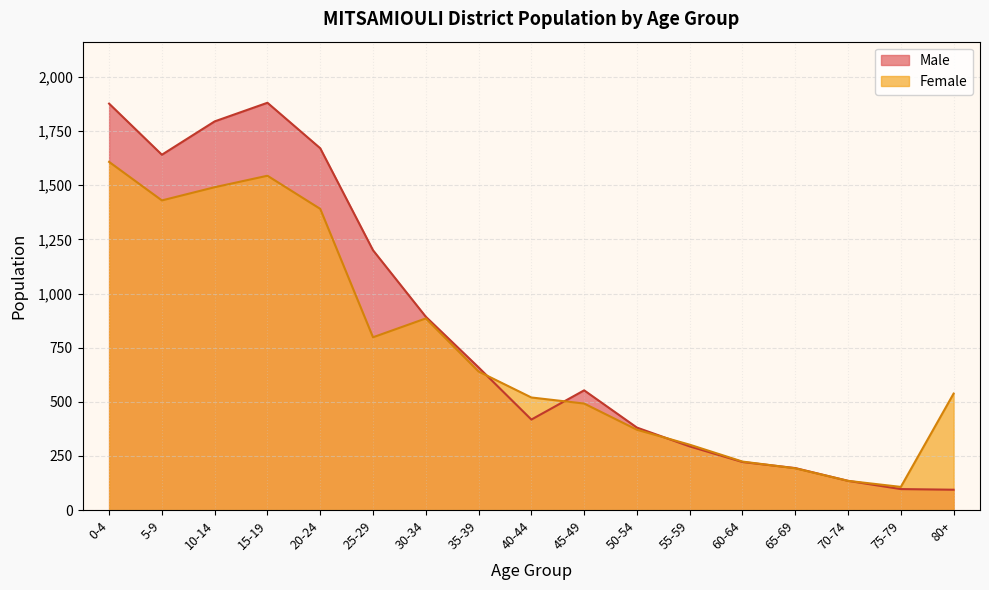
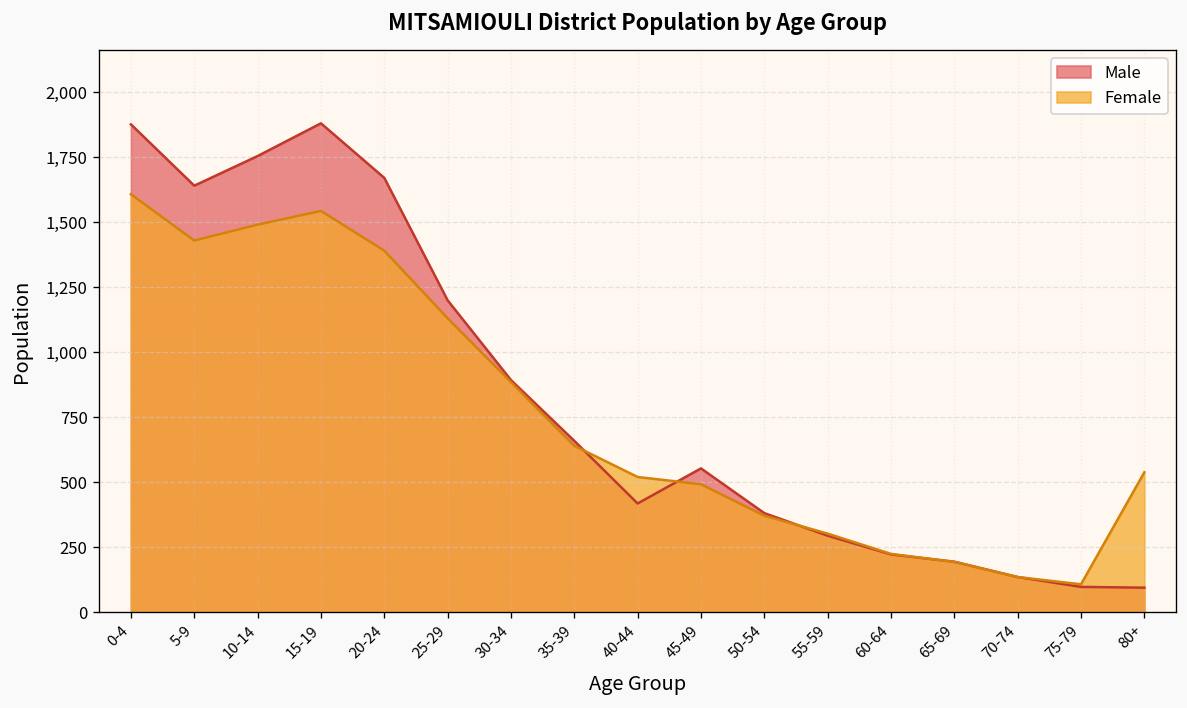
Male, 10-14: 1,800 -> 1,760
Female, 25-29: 800 -> 1,130
